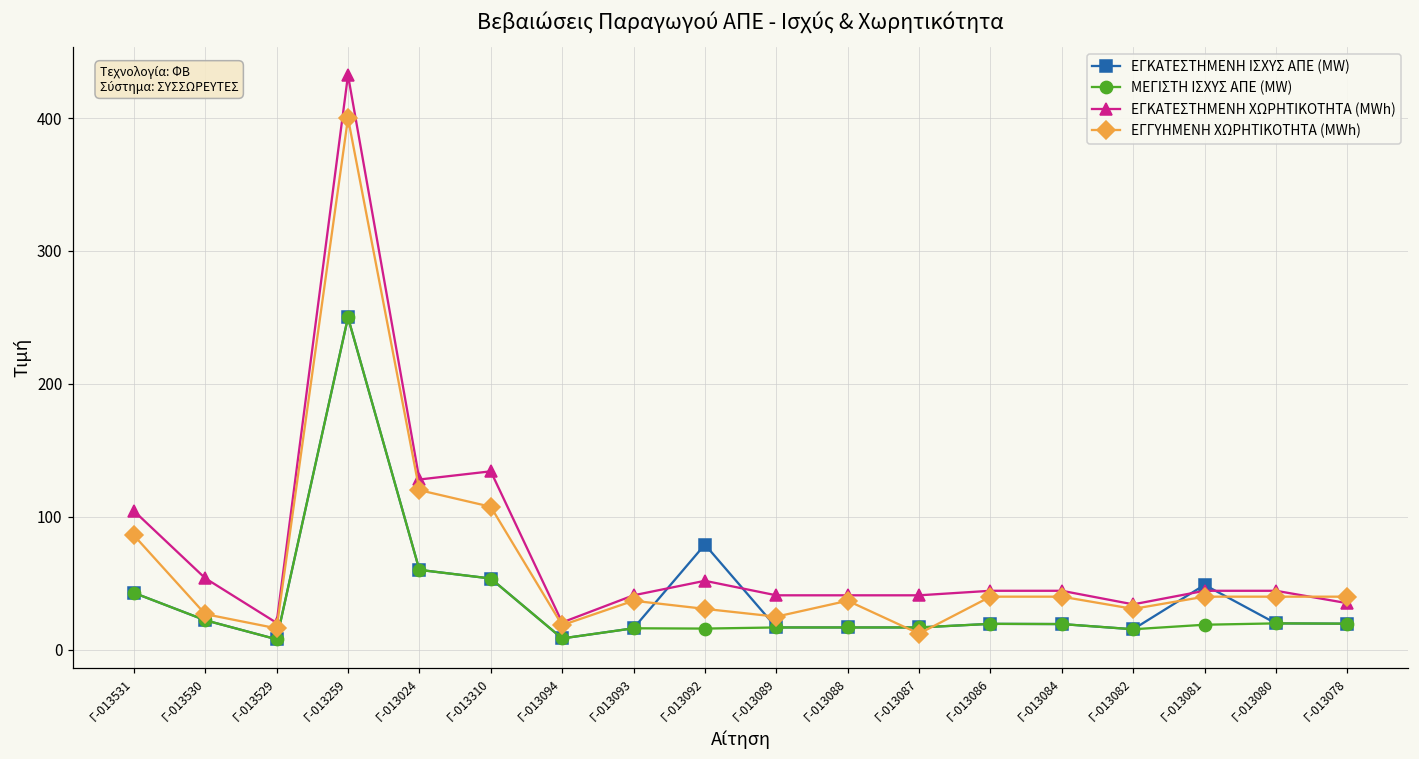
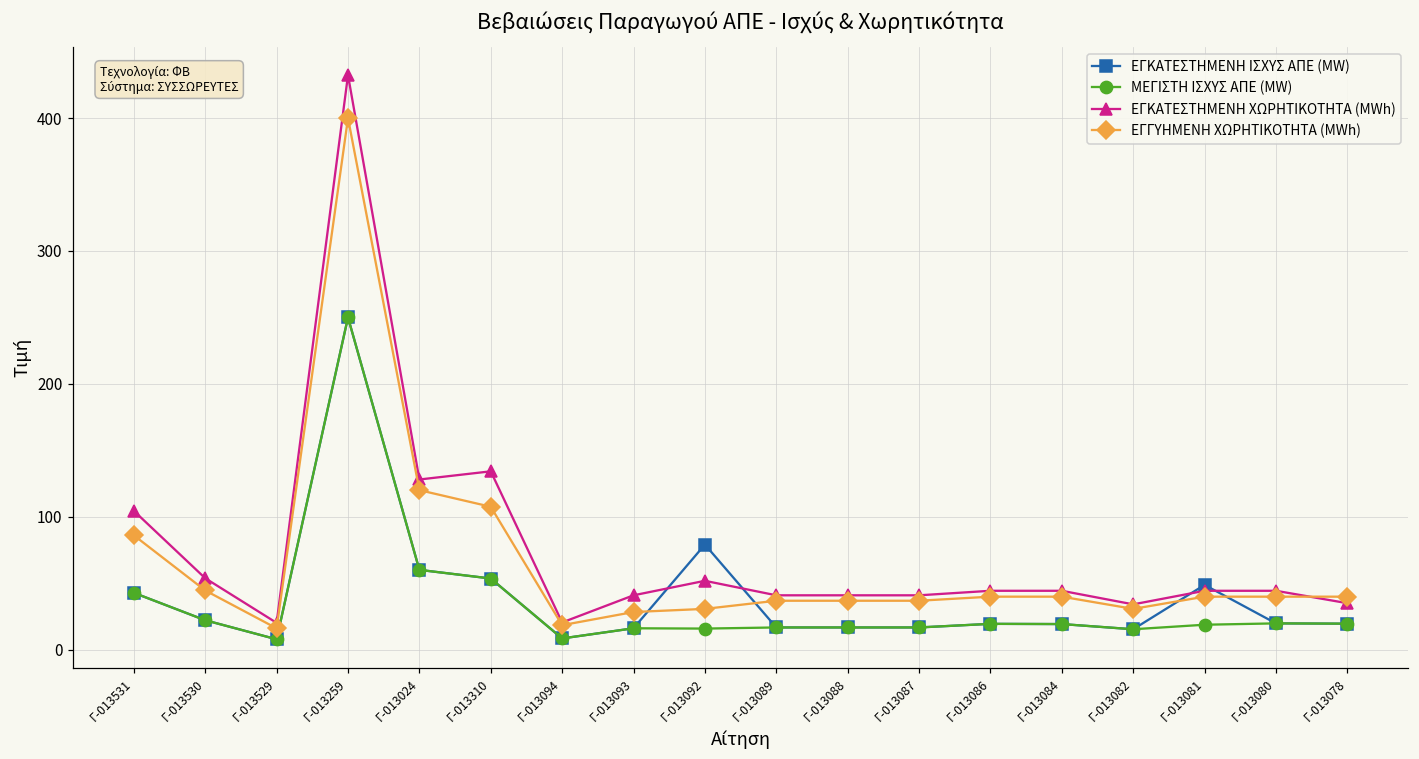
ΕΓΓΥΗΜΕΝΗ ΧΩΡΗΤΙΚΟΤΗΤΑ (MWh), Γ-013530: 27 -> 45
ΕΓΓΥΗΜΕΝΗ ΧΩΡΗΤΙΚΟΤΗΤΑ (MWh), Γ-013093: 37 -> 28
ΕΓΓΥΗΜΕΝΗ ΧΩΡΗΤΙΚΟΤΗΤΑ (MWh), Γ-013089: 25 -> 37
ΕΓΓΥΗΜΕΝΗ ΧΩΡΗΤΙΚΟΤΗΤΑ (MWh), Γ-013087: 12 -> 37
